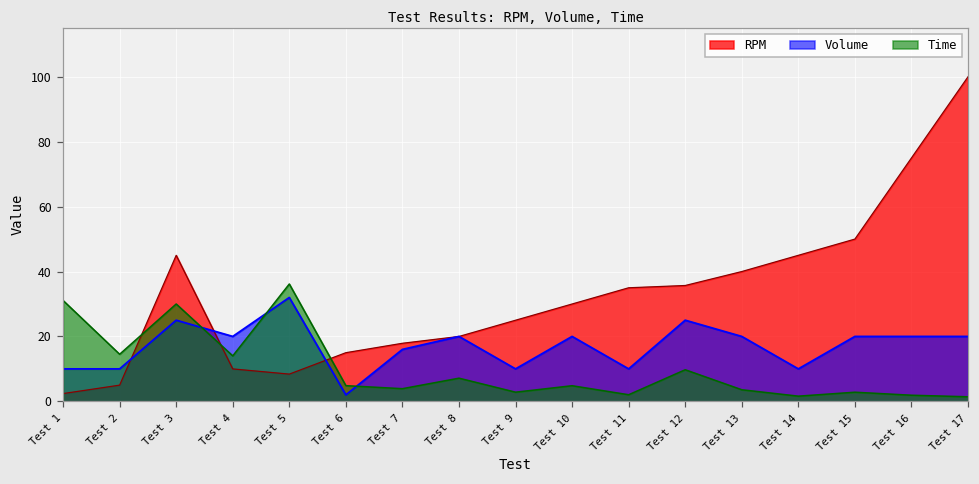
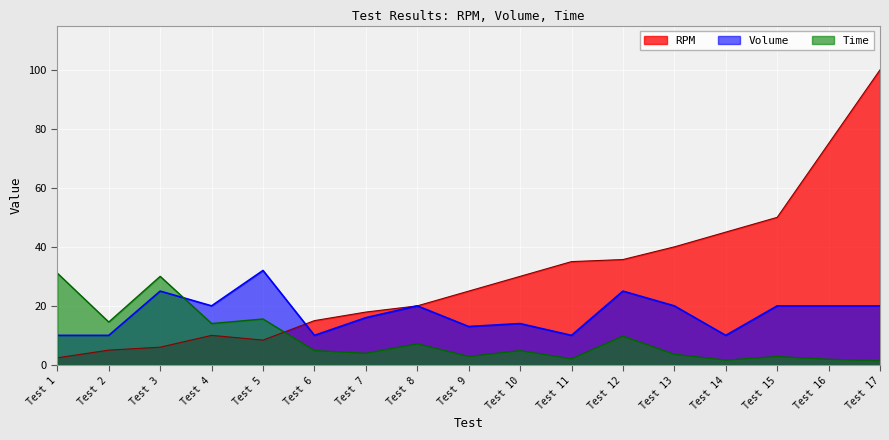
RPM, Test 3: 45 -> 6
Time, Test 5: 36 -> 16
Volume, Test 6: 2 -> 10
Volume, Test 9: 10 -> 13
Volume, Test 10: 20 -> 14
